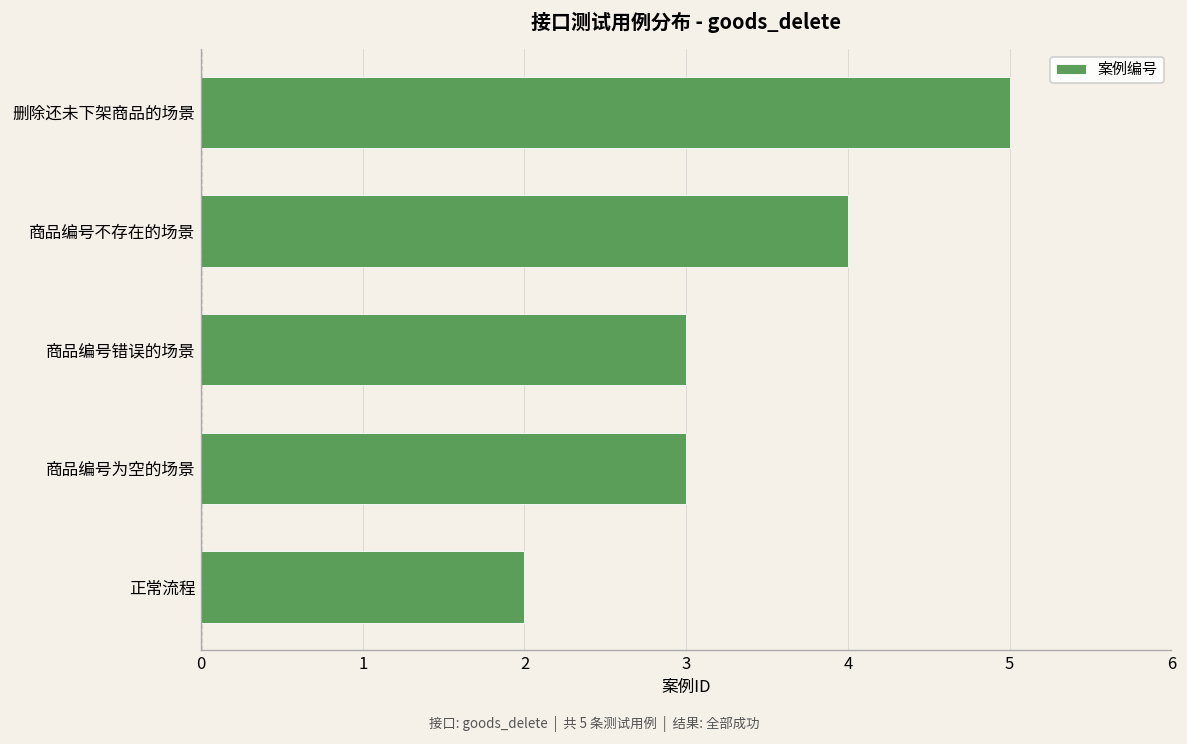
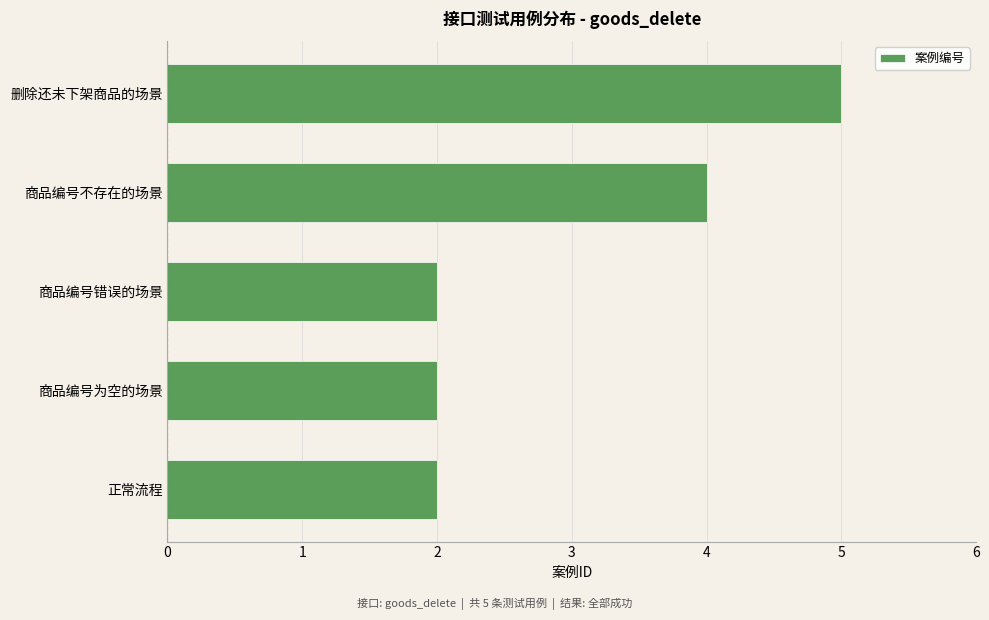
商品编号错误的场景: 3 -> 2
商品编号为空的场景: 3 -> 2
